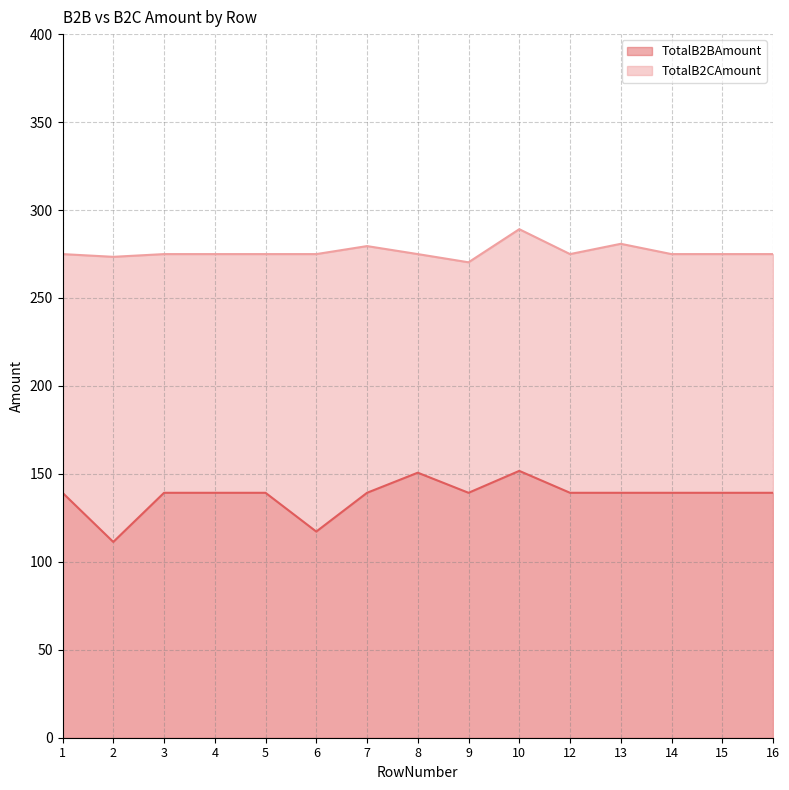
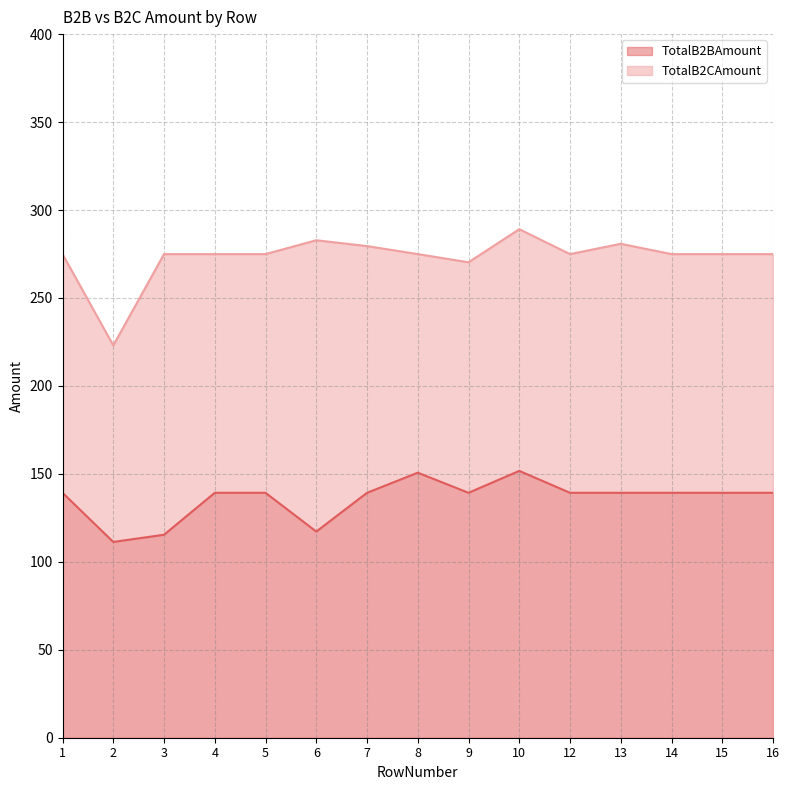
TotalB2CAmount, 2: 273 -> 223
TotalB2BAmount, 3: 139 -> 115
TotalB2CAmount, 6: 275 -> 283
